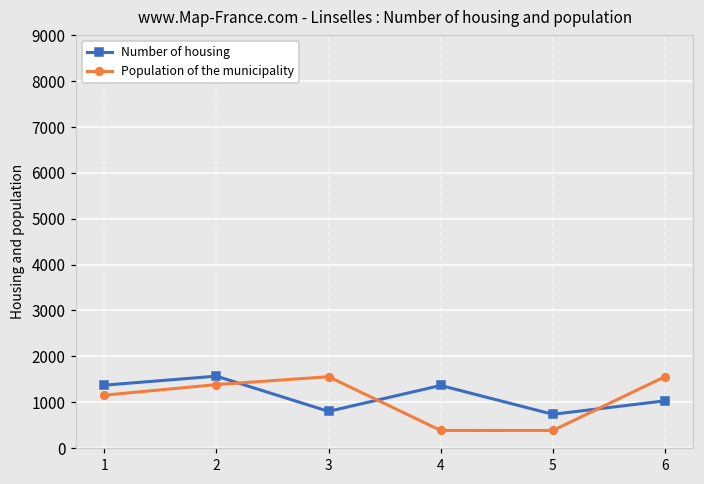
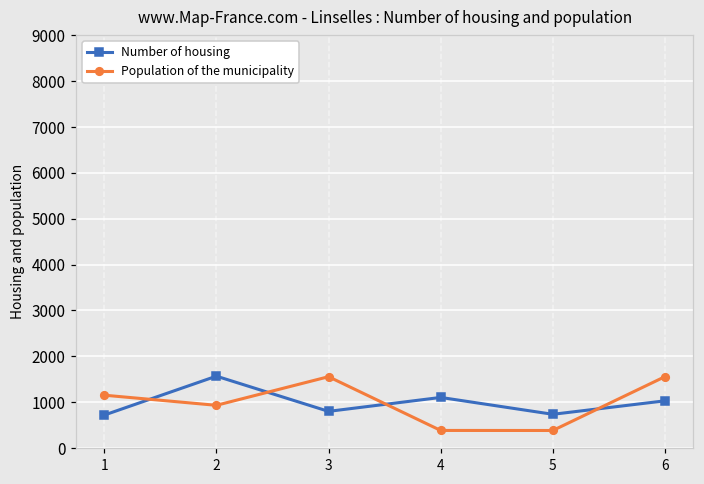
Number of housing, 1: 1400 -> 700
Population of the municipality, 2: 1400 -> 900
Number of housing, 4: 1400 -> 1100
